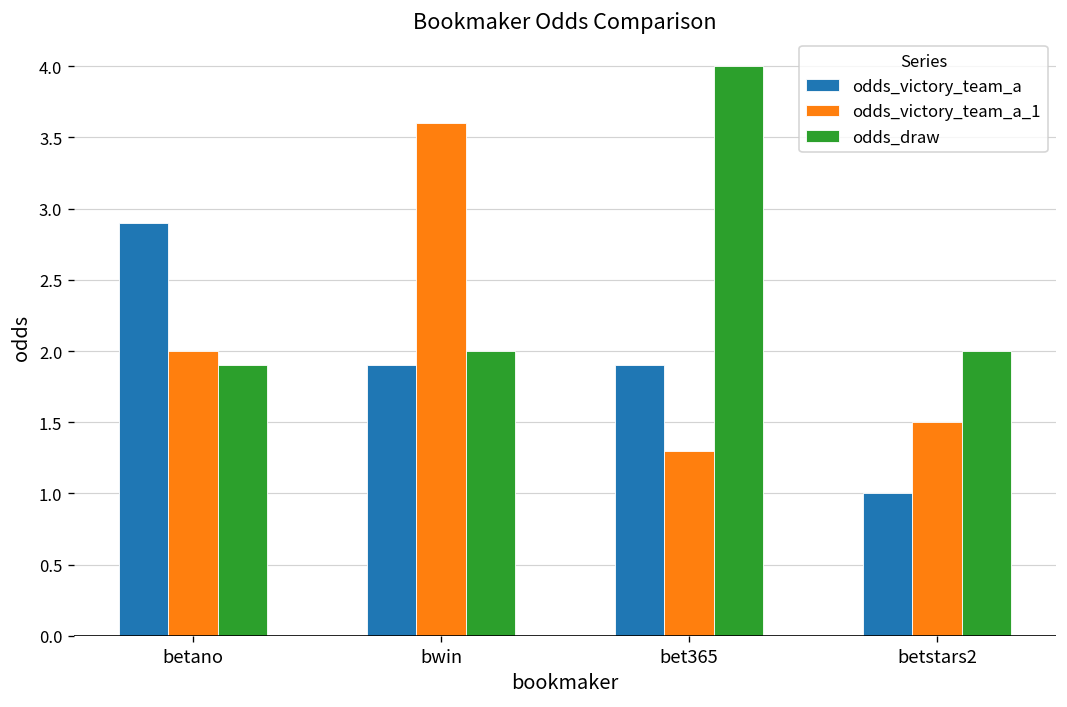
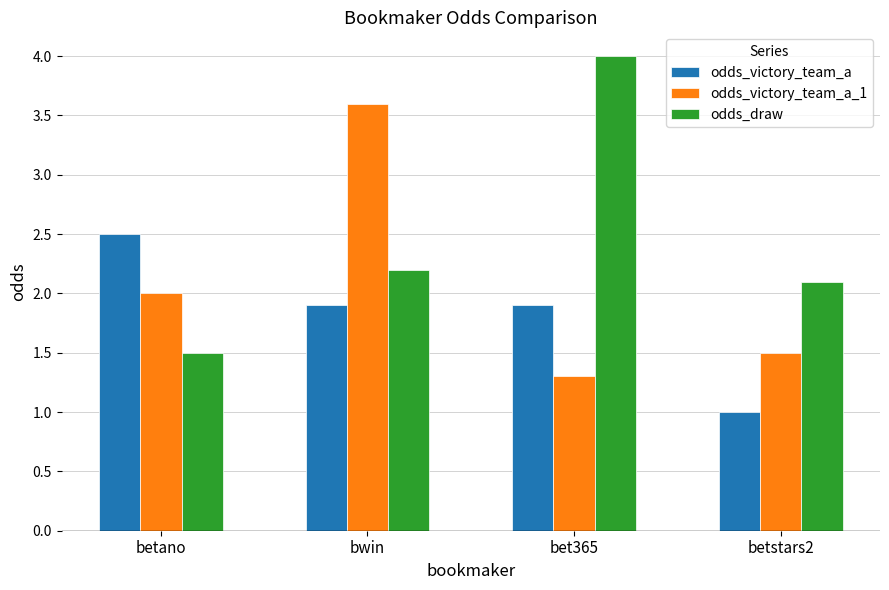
odds_victory_team_a, betano: 2.9 -> 2.5
odds_draw, betano: 1.9 -> 1.5
odds_draw, bwin: 2.0 -> 2.2
odds_draw, betstars2: 2.0 -> 2.1
